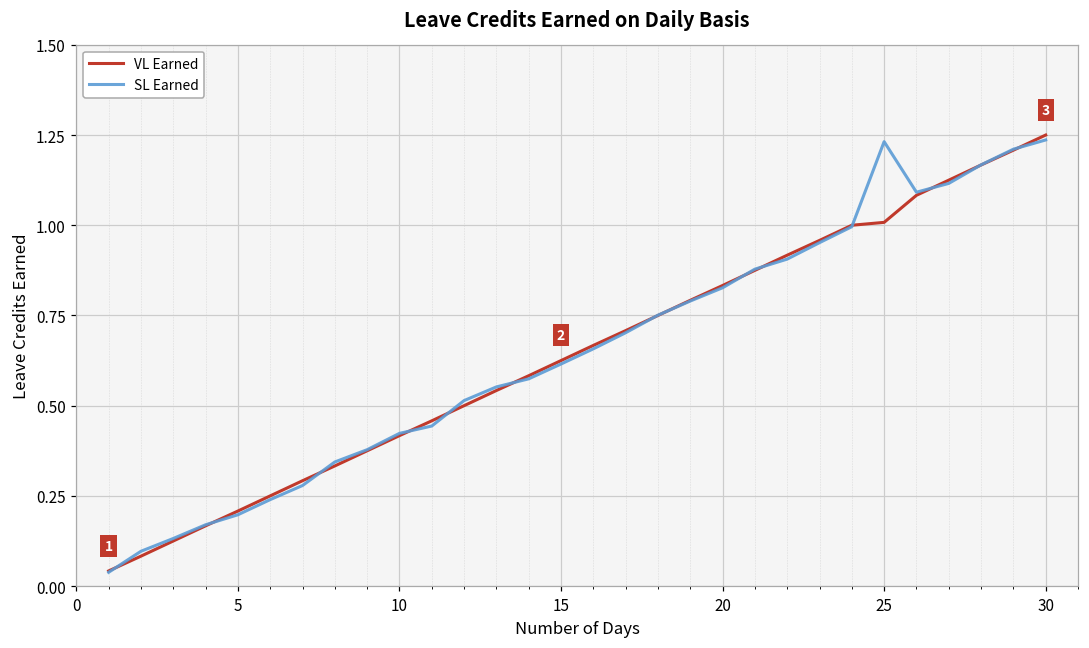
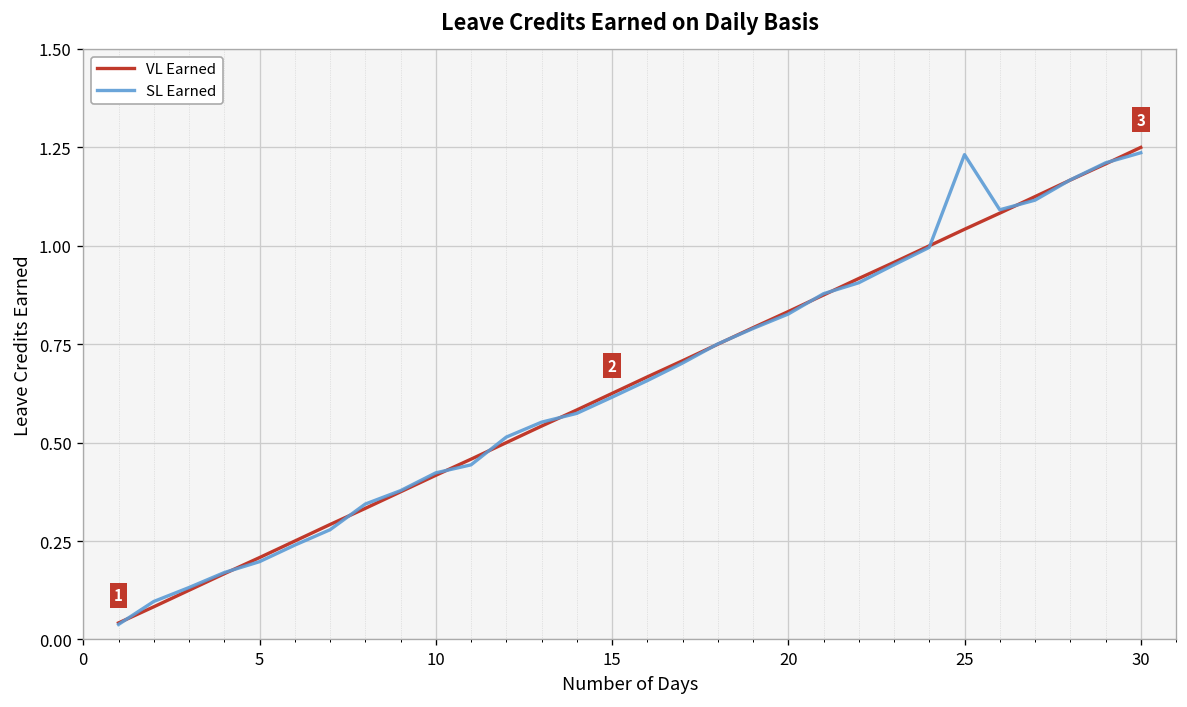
VL Earned, 25: 1.01 -> 1.04
